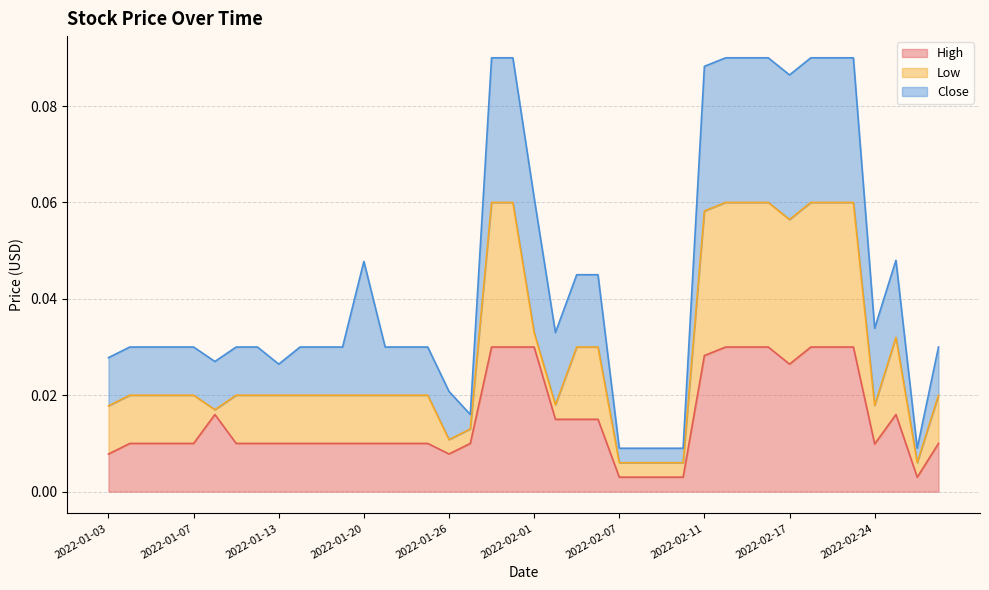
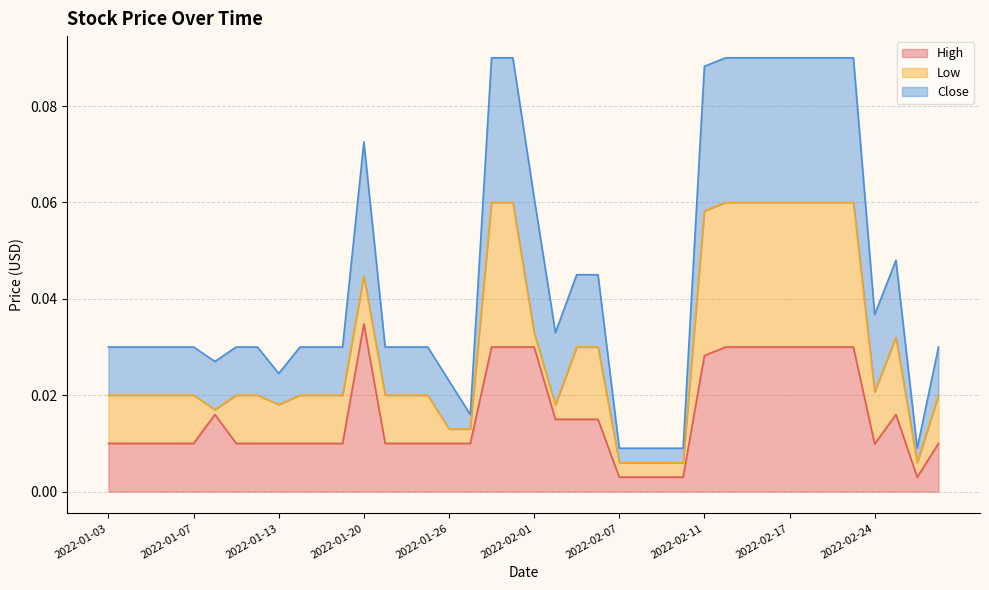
High, 2022-01-03: 0.008 -> 0.010
Low, 2022-01-13: 0.010 -> 0.008
High, 2022-01-20: 0.010 -> 0.035
High, 2022-01-26: 0.008 -> 0.010
High, 2022-02-17: 0.026 -> 0.030
Low, 2022-02-24: 0.008 -> 0.011
